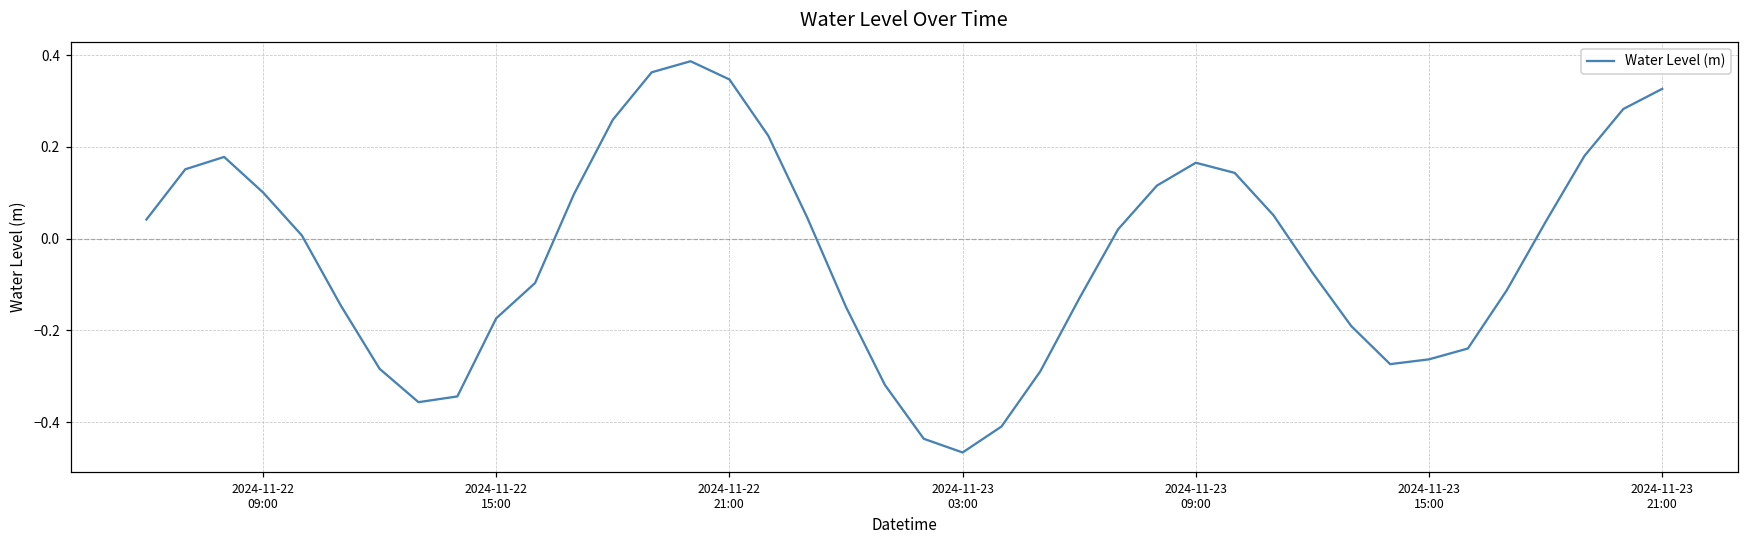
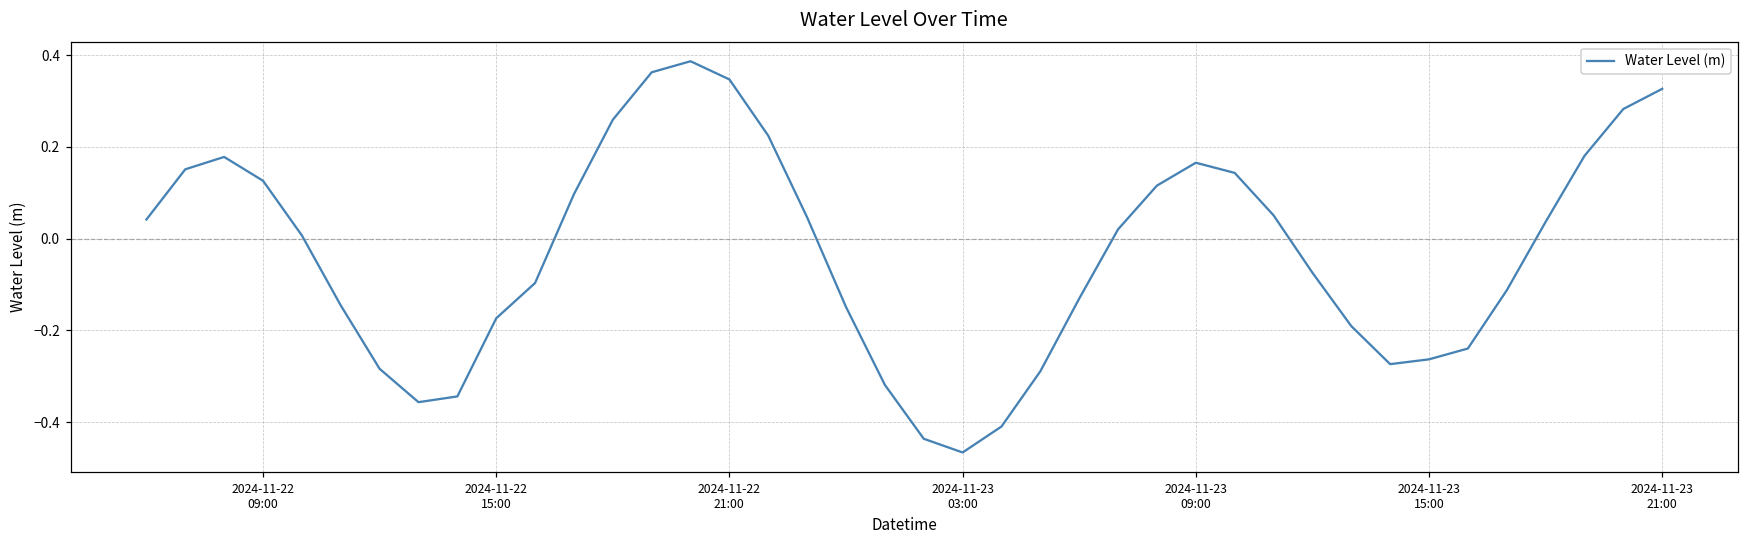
2024-11-22 09:00: 0.10 -> 0.13
